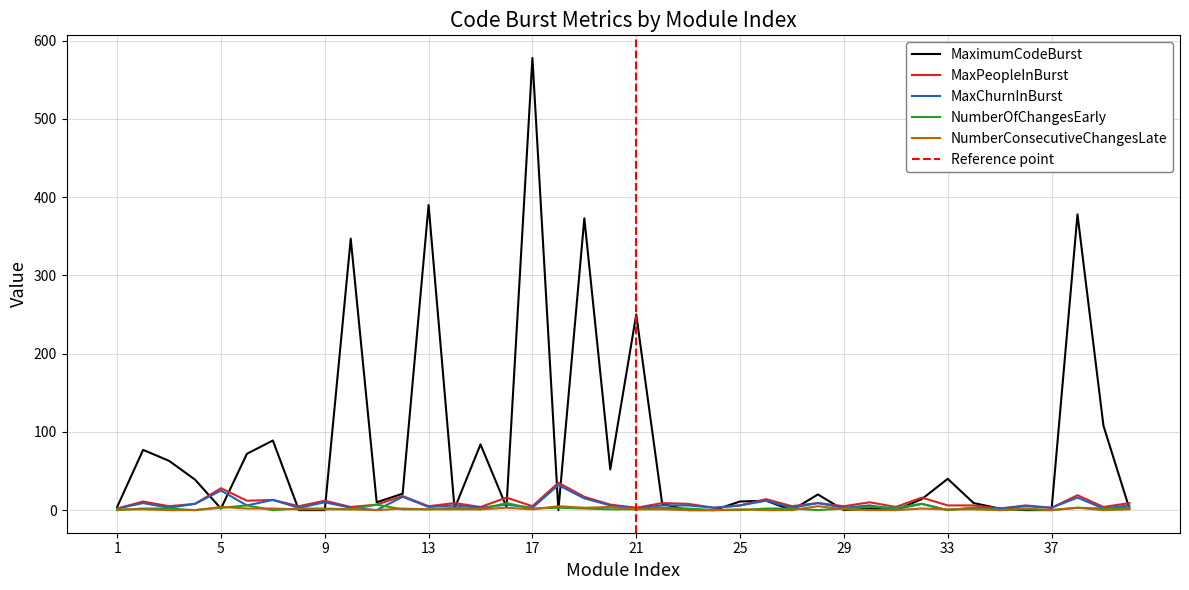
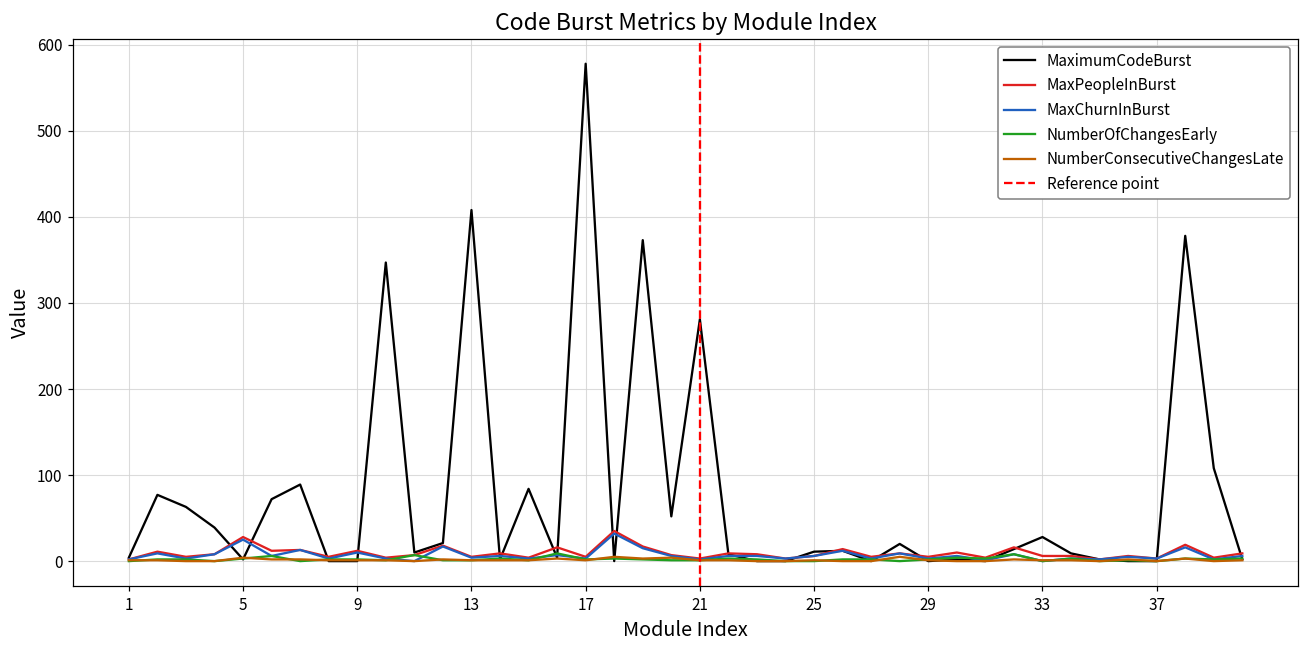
MaximumCodeBurst, 13: 390 -> 410
MaximumCodeBurst, 21: 250 -> 280
MaximumCodeBurst, 33: 40 -> 30
